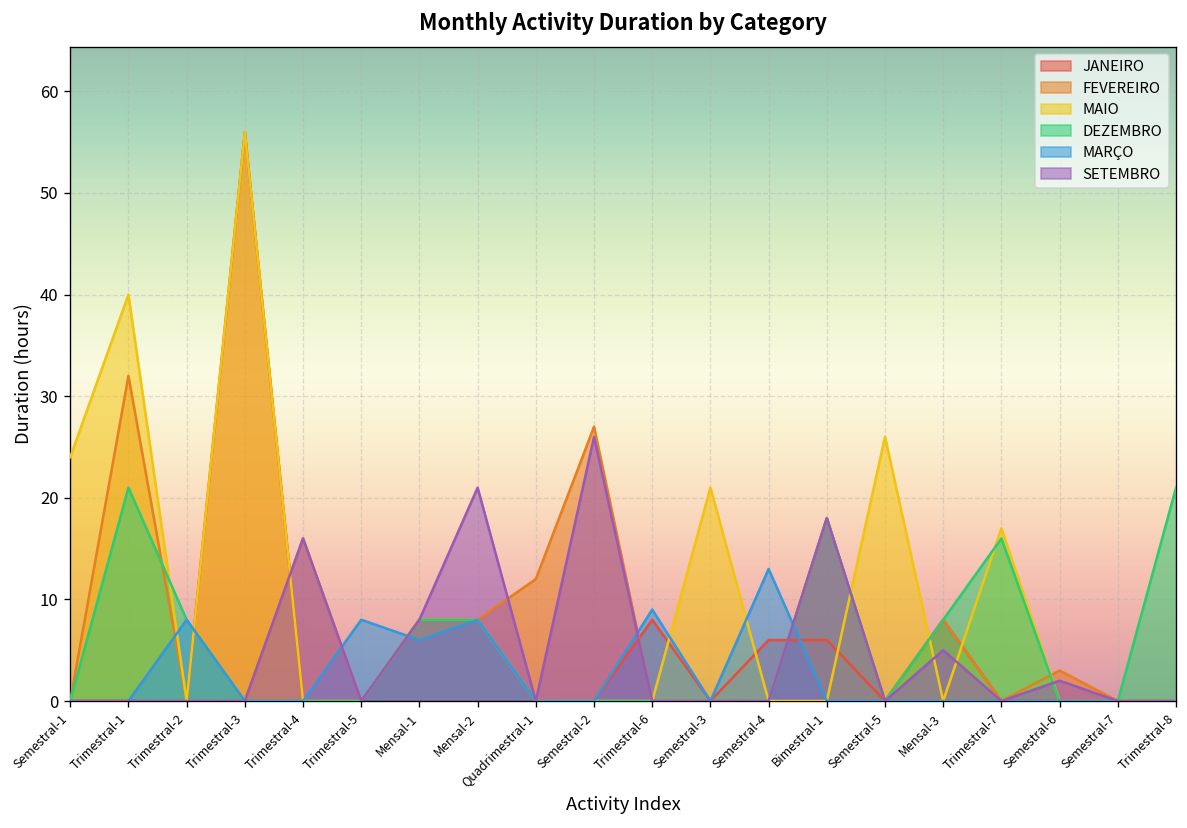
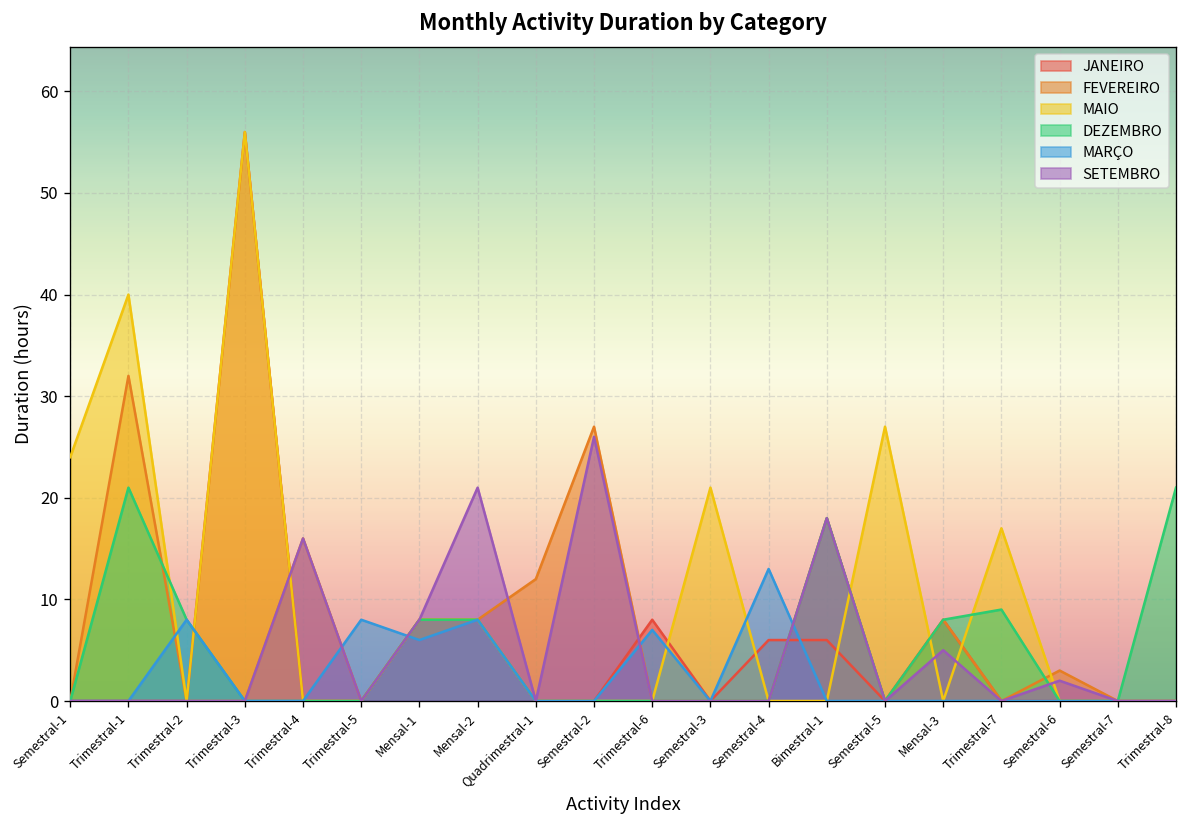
MARÇO, Trimestral-6: 9 -> 7
MAIO, Semestral-5: 26 -> 27
DEZEMBRO, Trimestral-7: 16 -> 9
